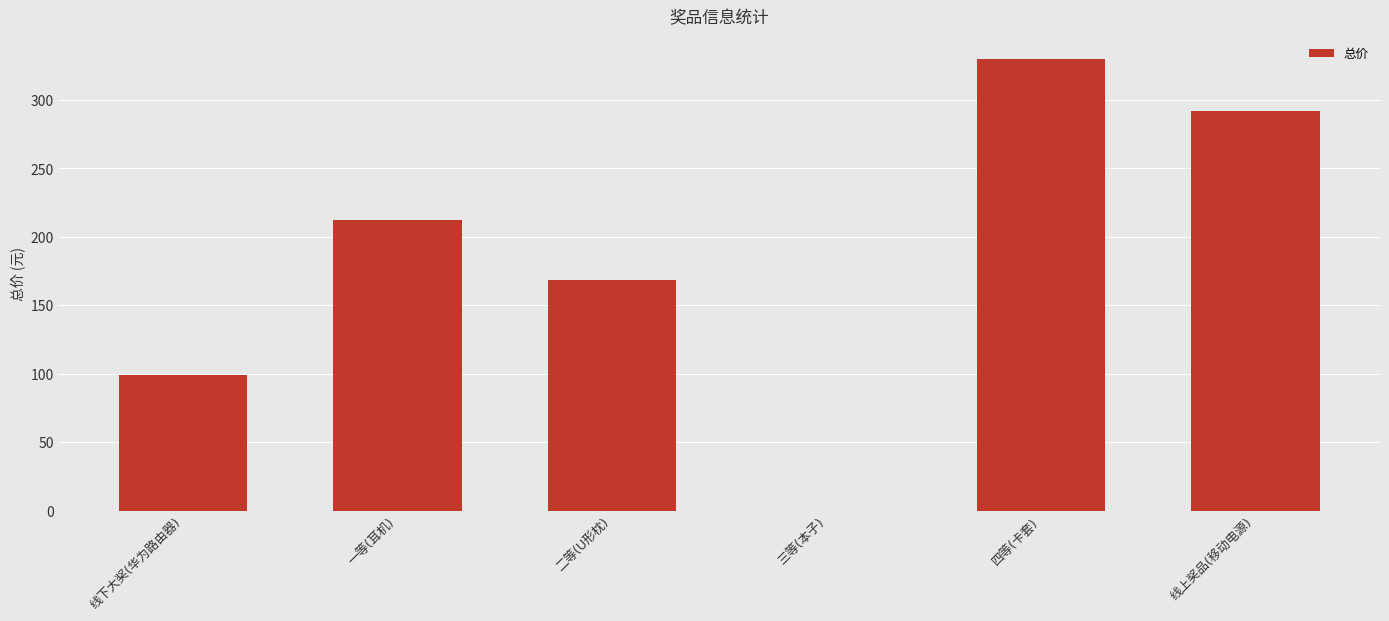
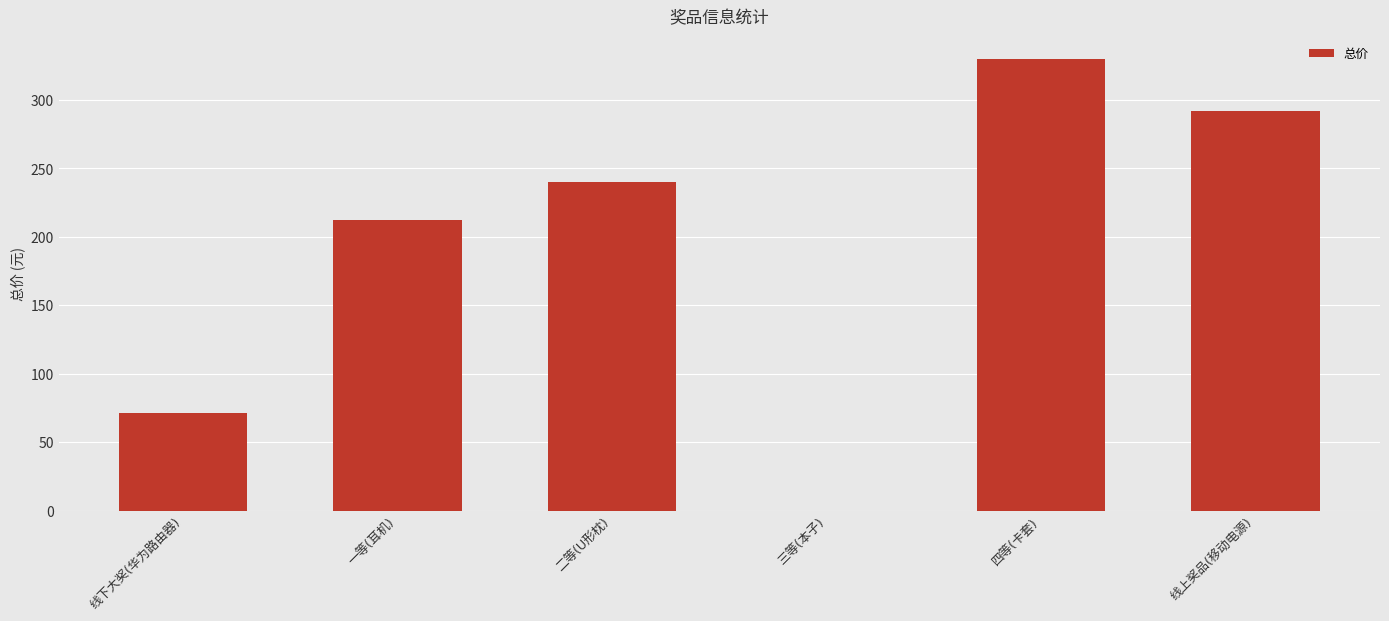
线下大奖(华为路由器): 99 -> 71
二等(U形枕): 168 -> 240
